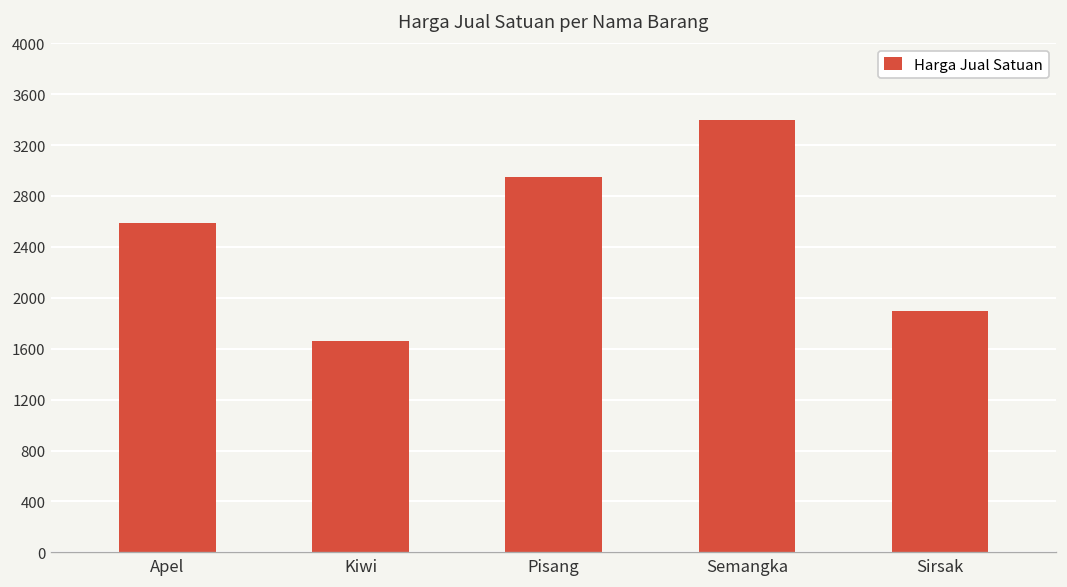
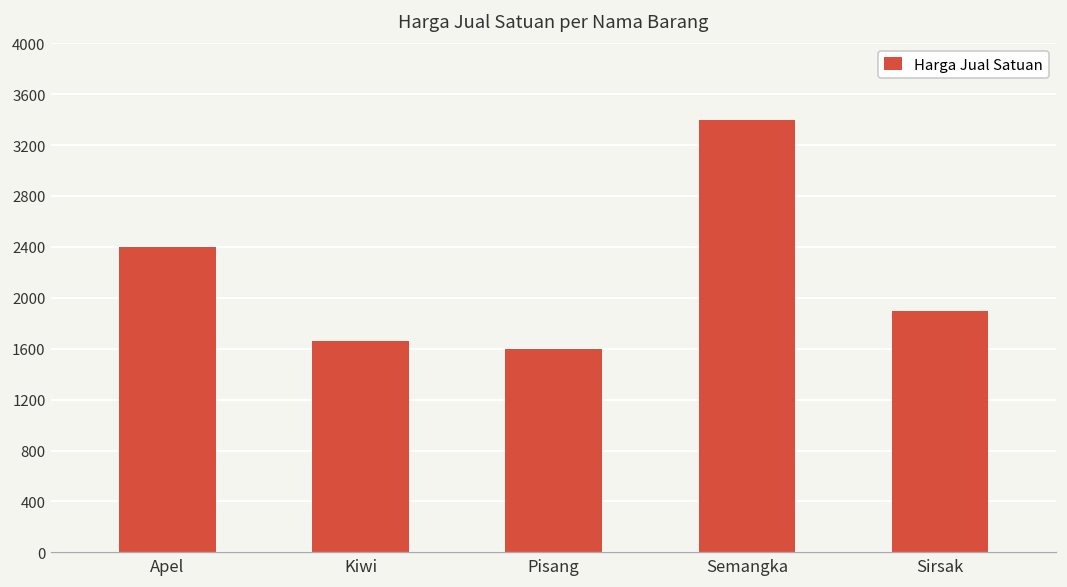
Apel: 2590 -> 2400
Pisang: 2950 -> 1600
